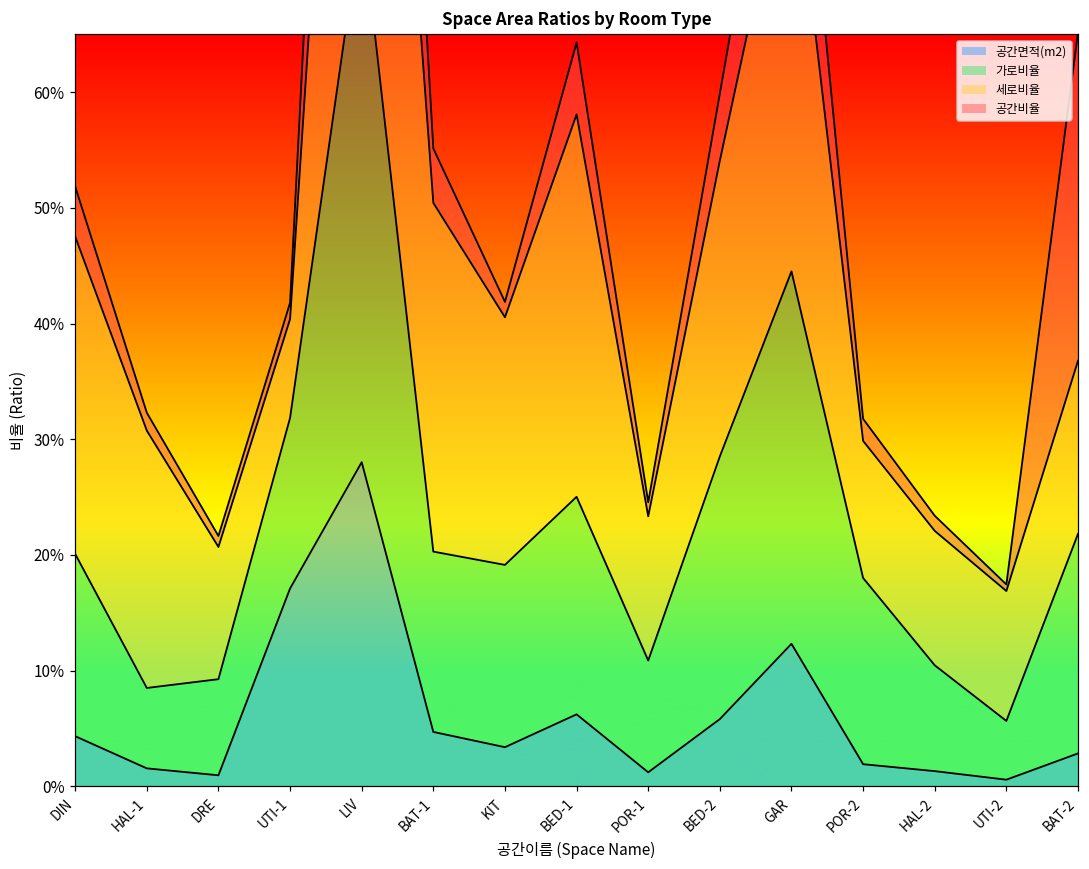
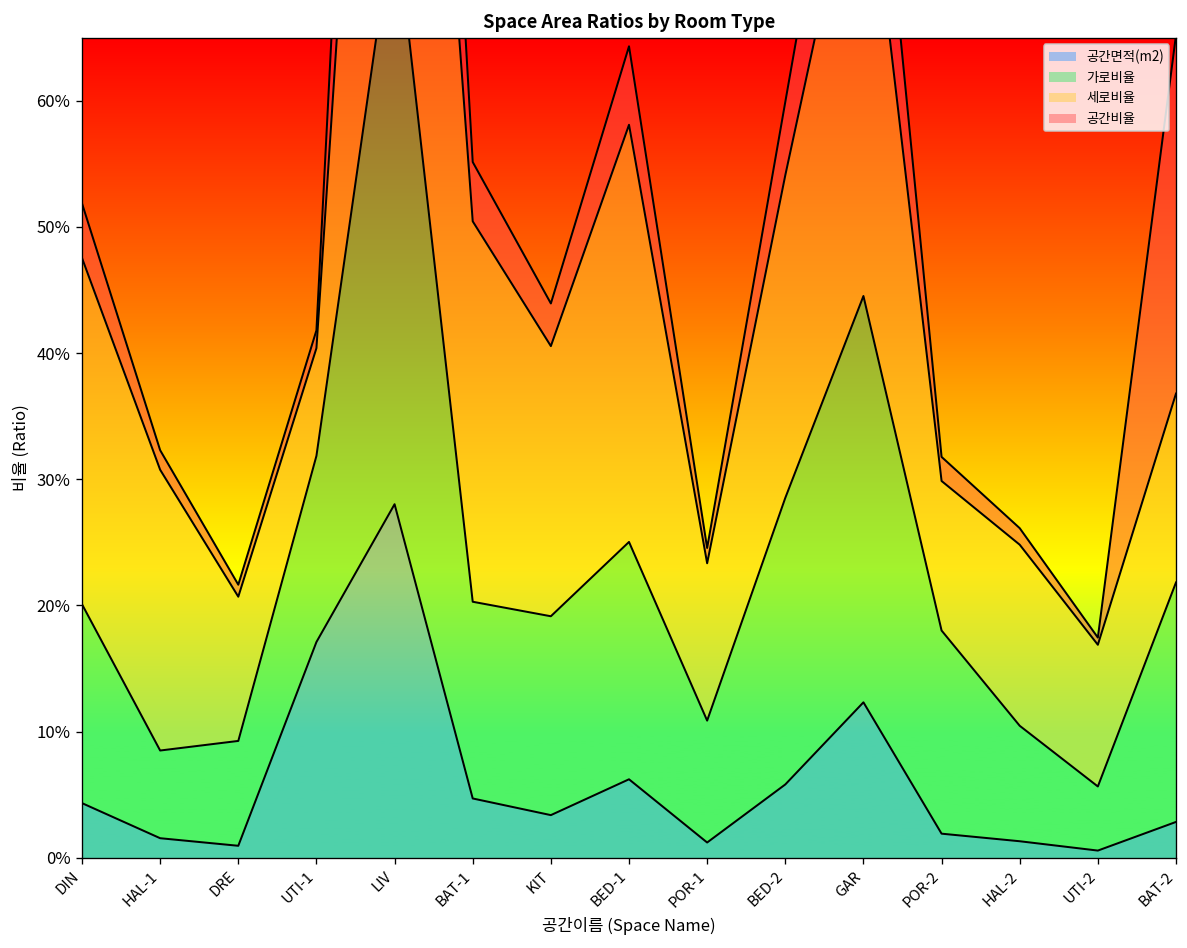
공간비율, KIT: 1.3% -> 3.4%
세로비율, HAL-2: 11.6% -> 14.4%
